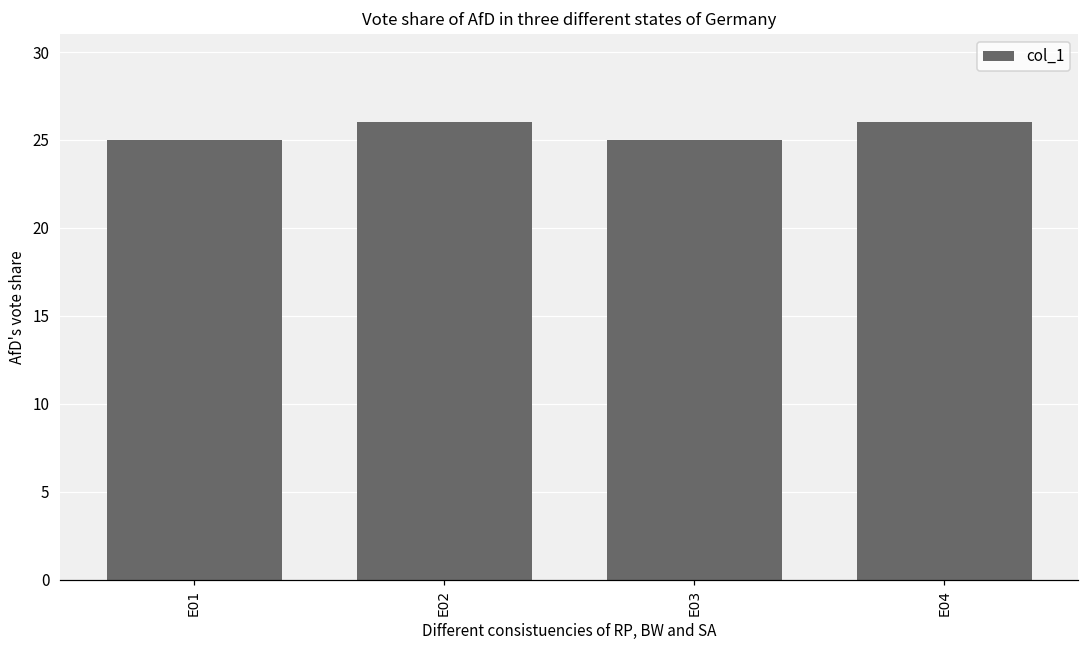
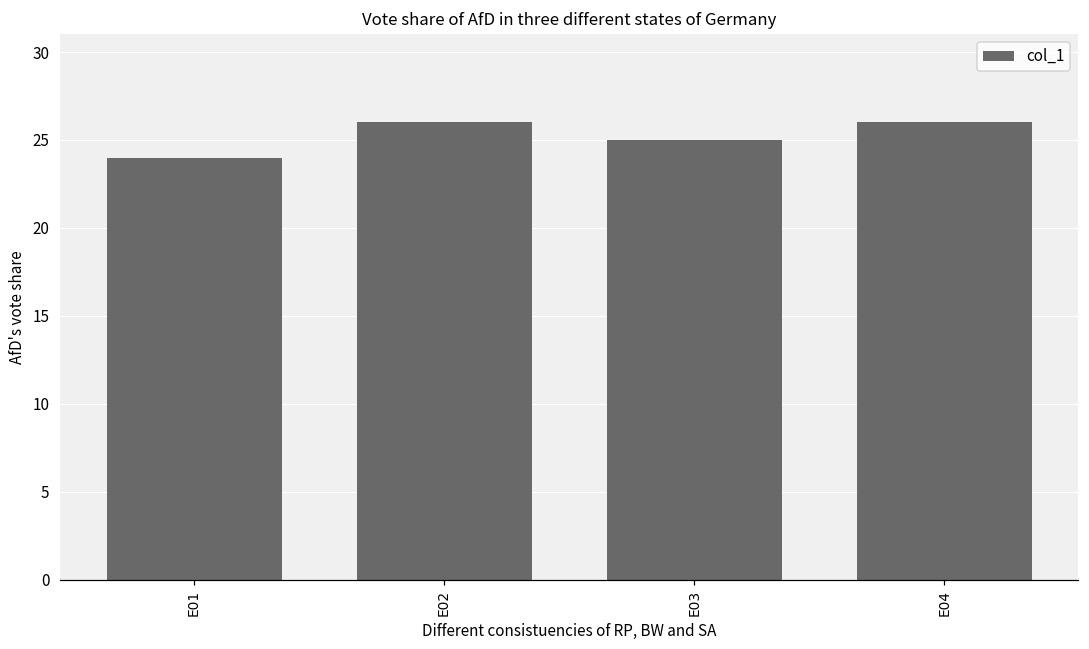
E01: 25 -> 24
